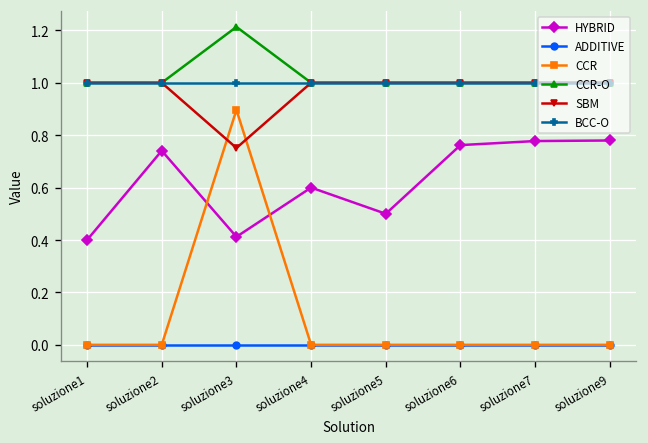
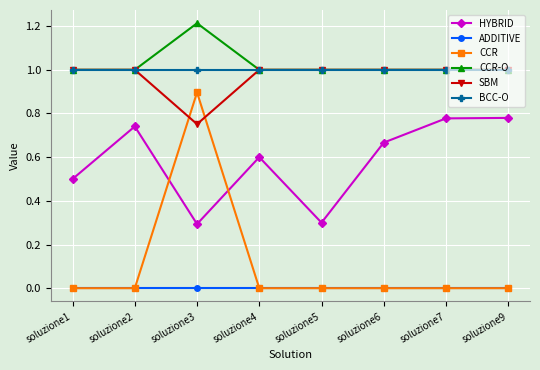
HYBRID, soluzione1: 0.4 -> 0.5
HYBRID, soluzione3: 0.41 -> 0.29
HYBRID, soluzione5: 0.5 -> 0.3
HYBRID, soluzione6: 0.76 -> 0.67
